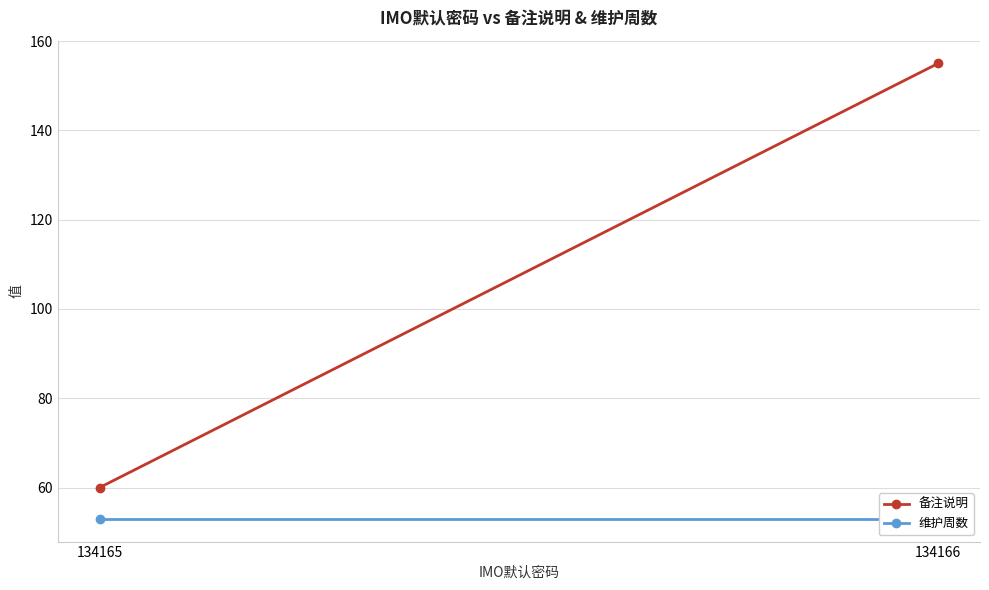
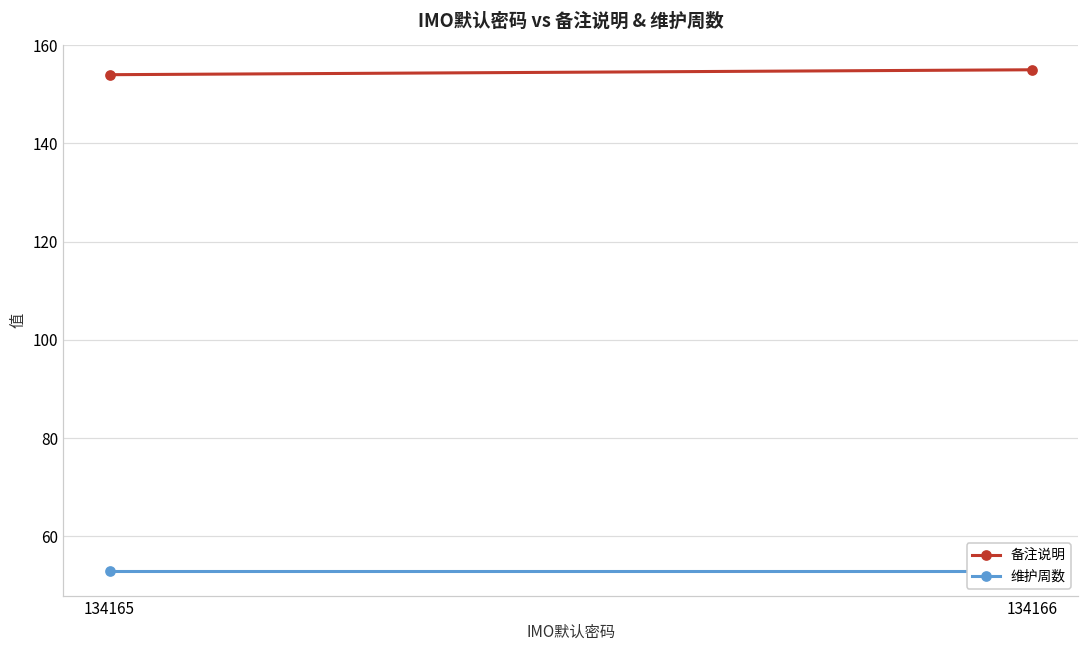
备注说明, 134165: 60 -> 154
